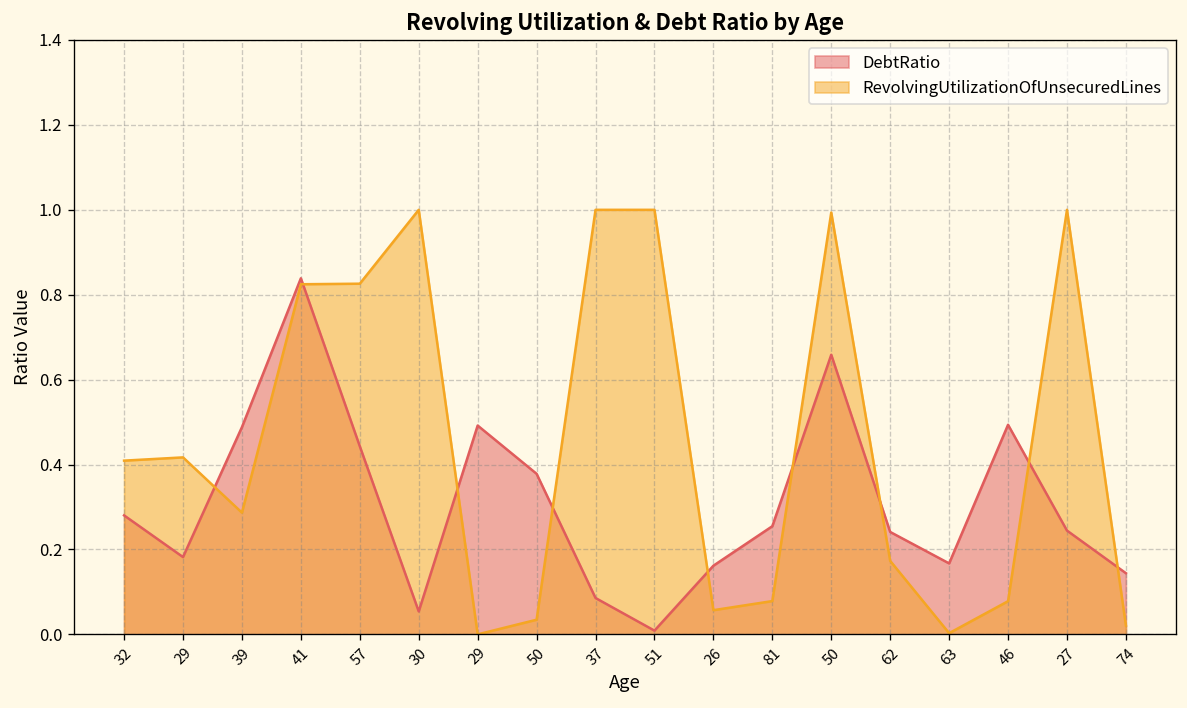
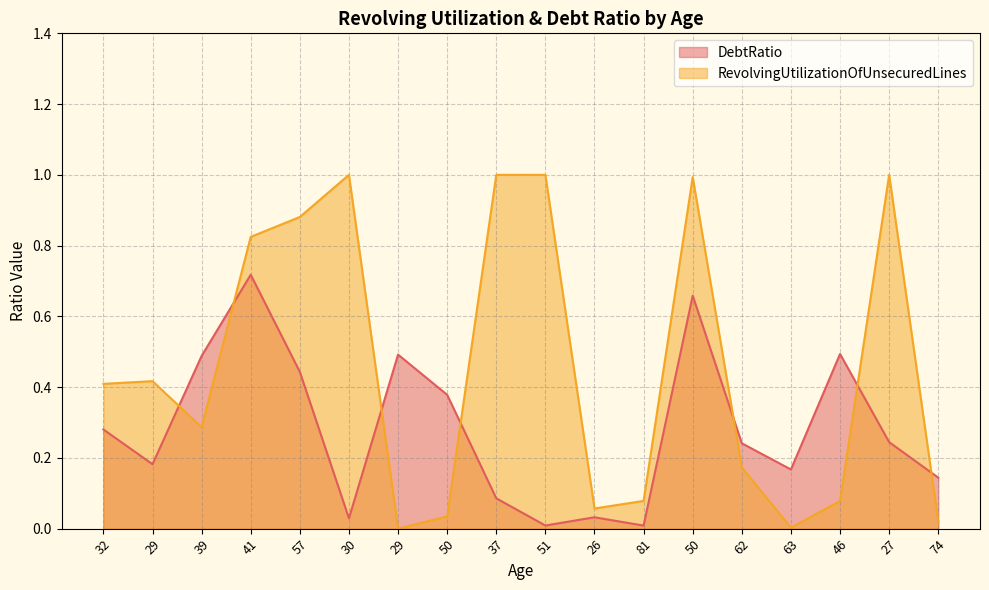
DebtRatio, 41: 0.84 -> 0.72
RevolvingUtilizationOfUnsecuredLines, 57: 0.83 -> 0.88
DebtRatio, 30: 0.05 -> 0.03
DebtRatio, 26: 0.16 -> 0.03
DebtRatio, 81: 0.25 -> 0.01
